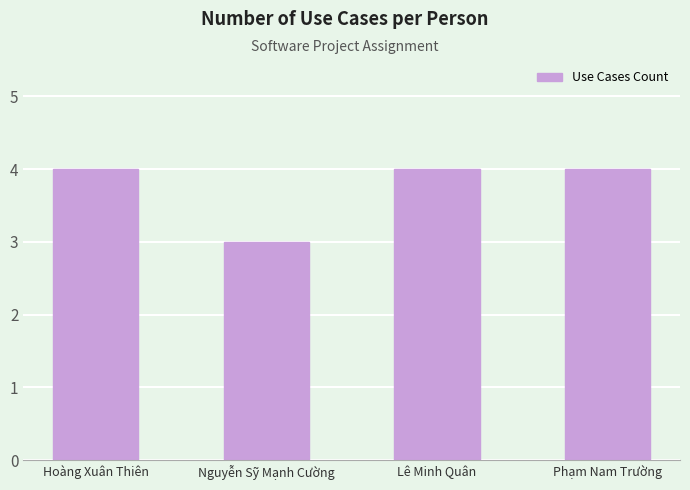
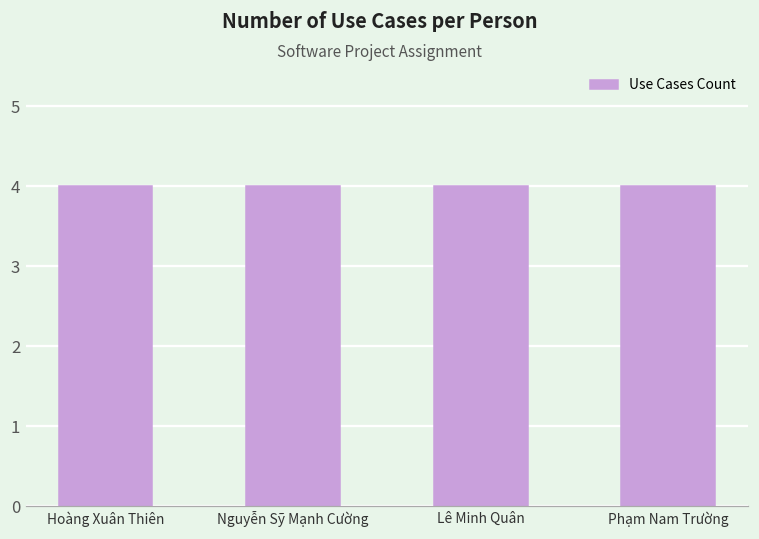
Nguyễn Sỹ Mạnh Cường: 3 -> 4
